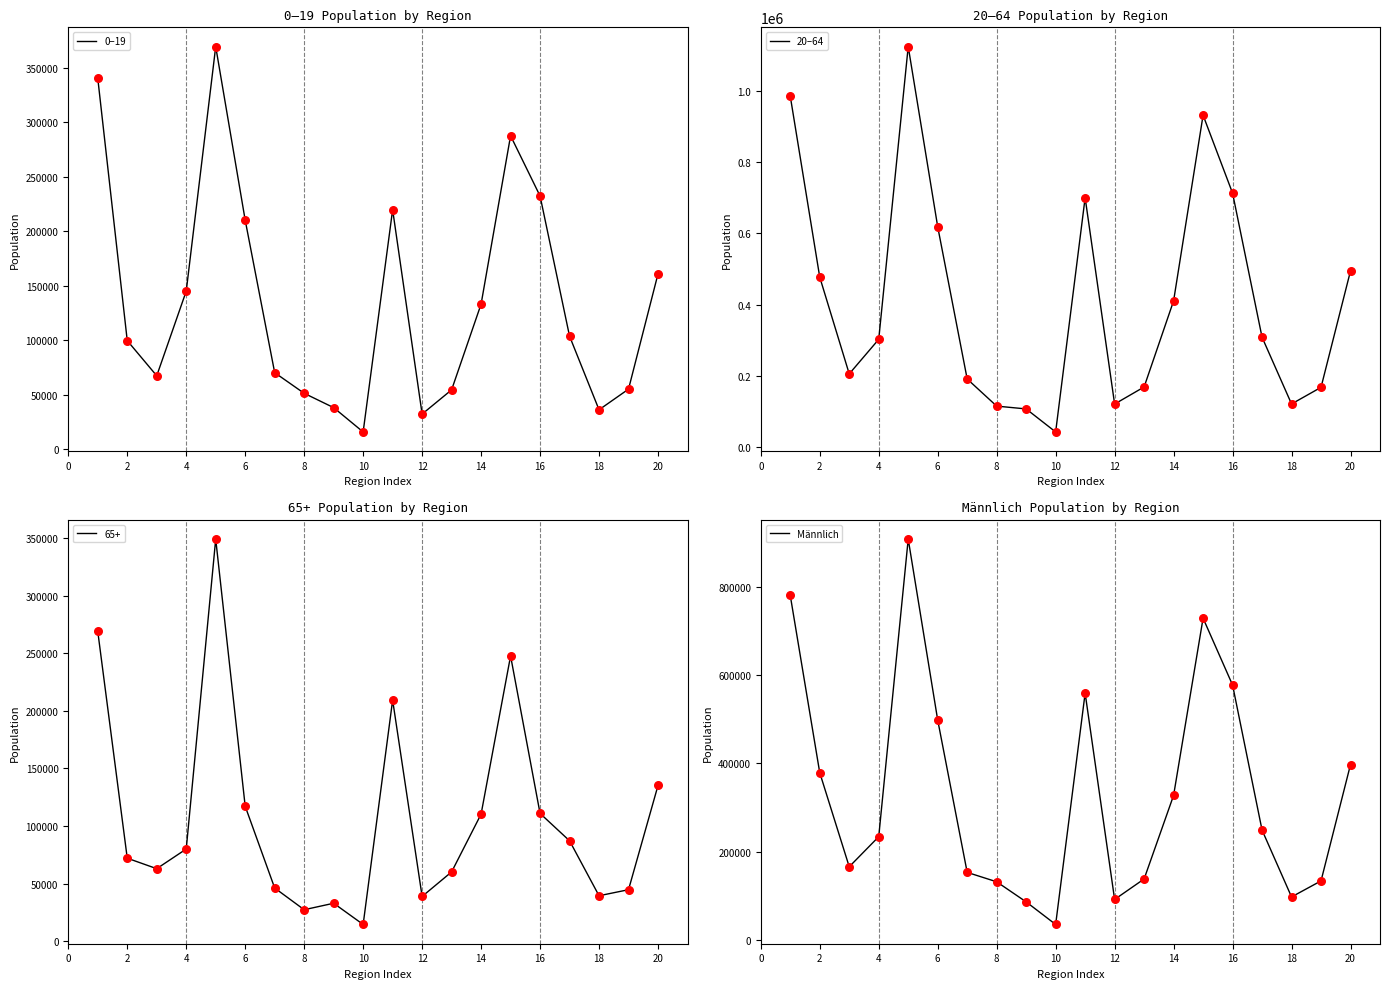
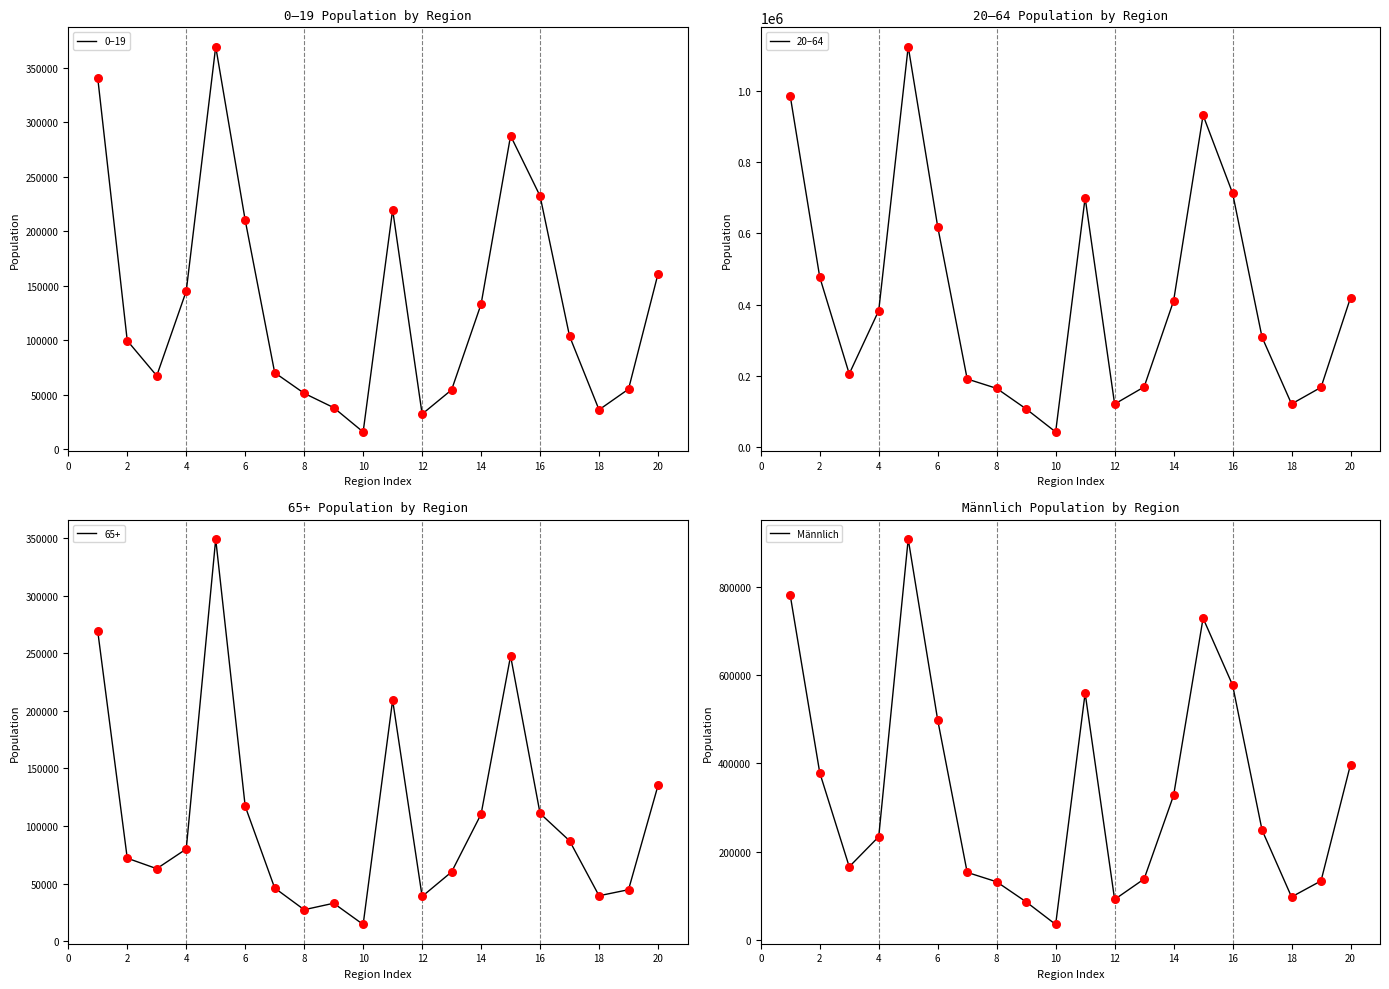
20–64 Population by Region, 4: 300000 -> 380000
20–64 Population by Region, 8: 120000 -> 160000
20–64 Population by Region, 20: 490000 -> 420000
